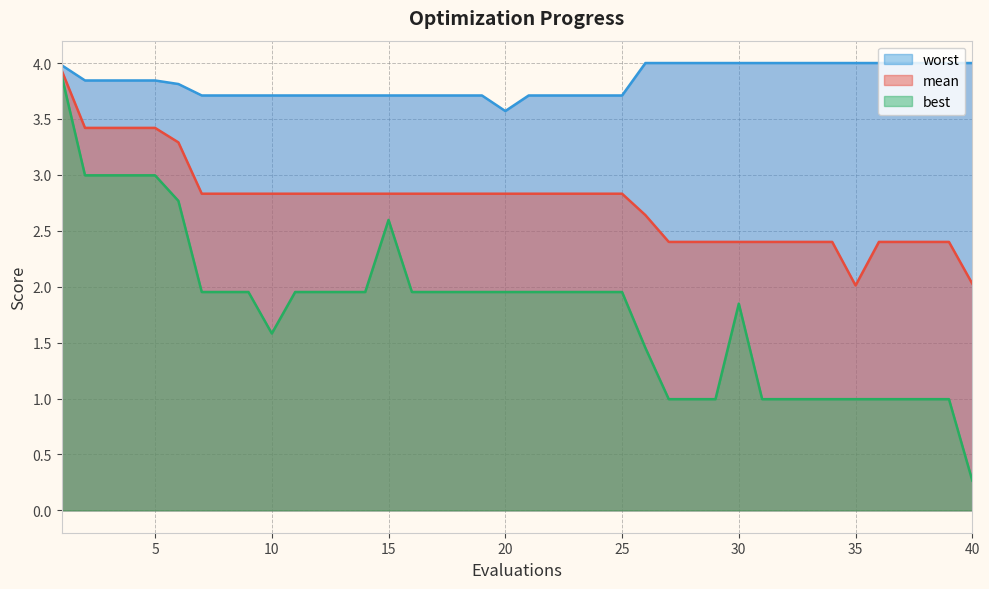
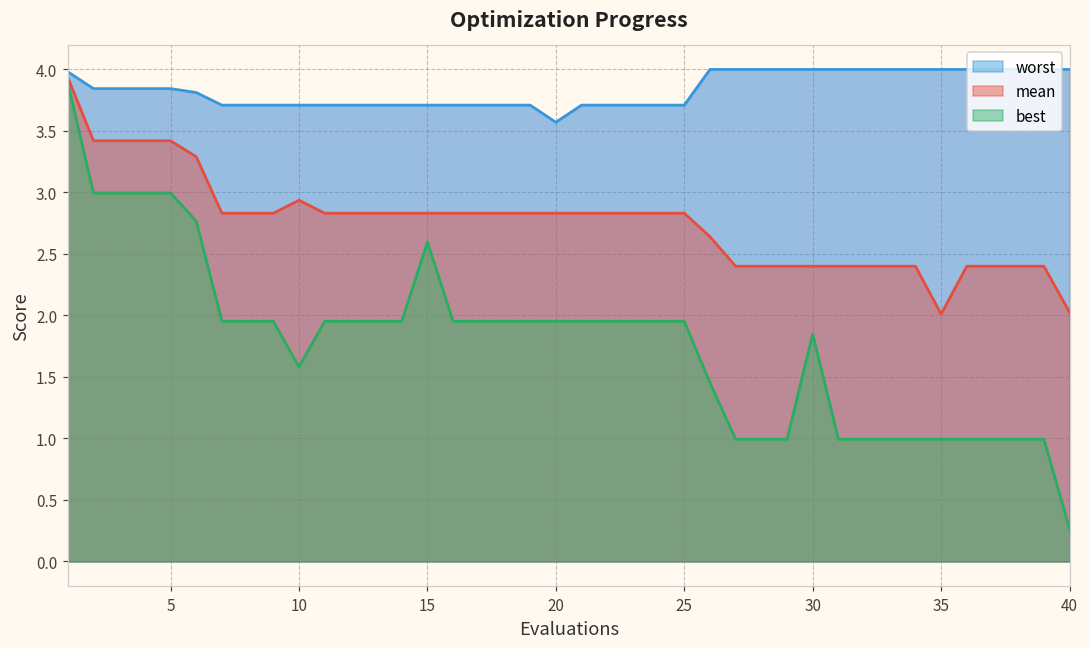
mean, 10: 2.83 -> 2.94
